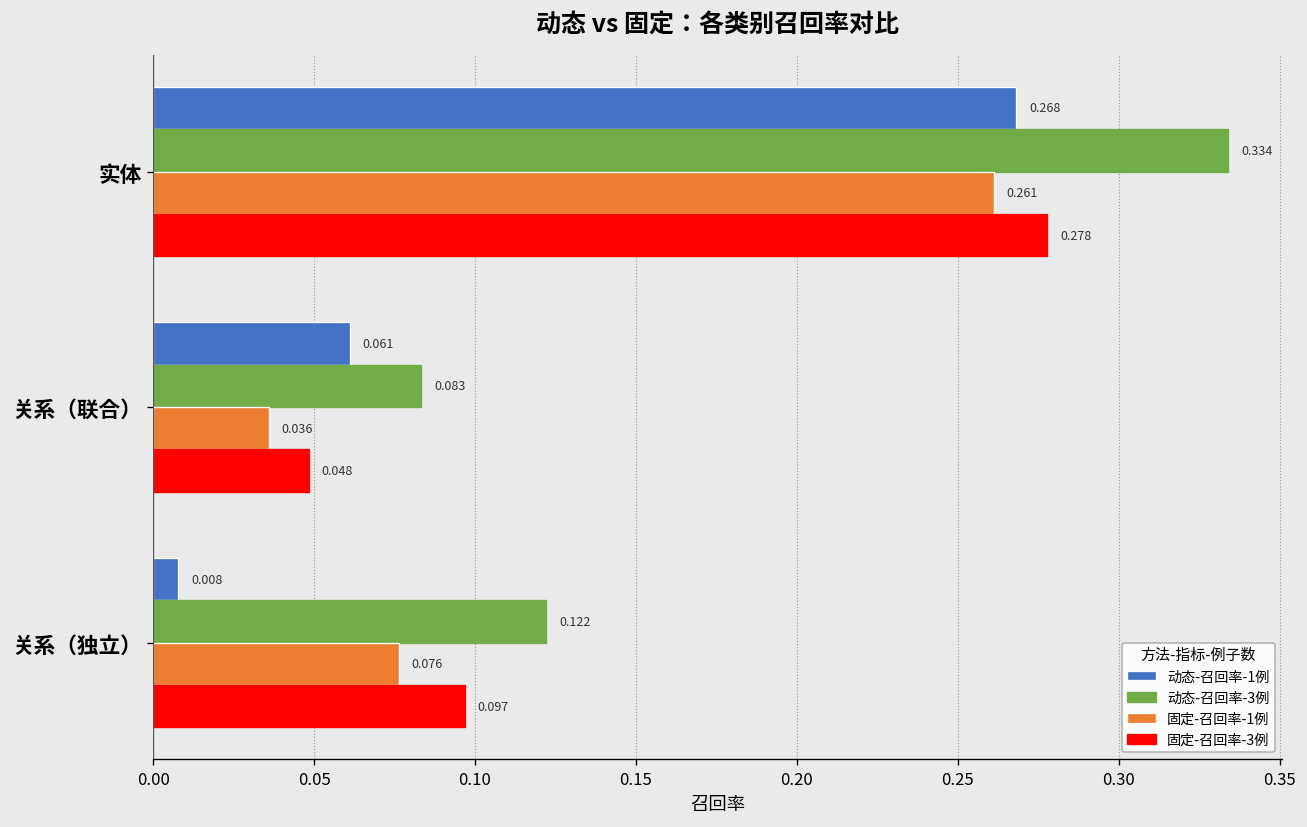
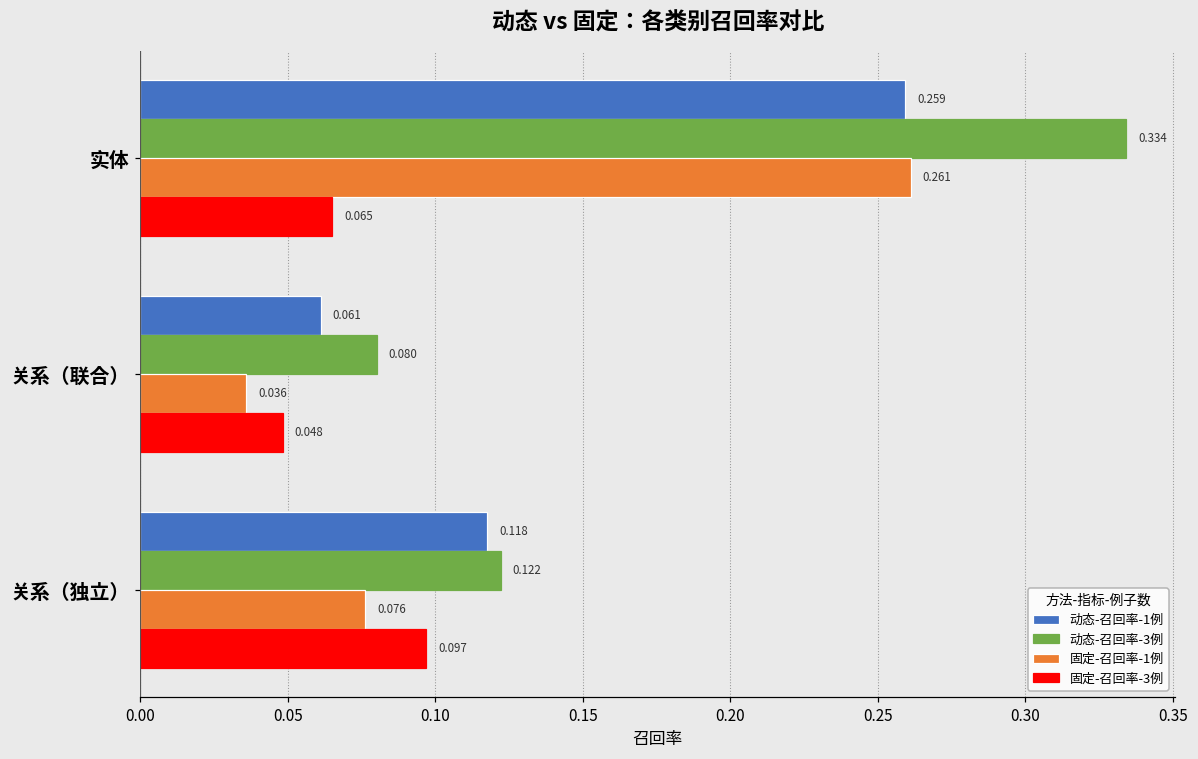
动态-召回率-1例, 实体: 0.268 -> 0.259
固定-召回率-3例, 实体: 0.278 -> 0.065
动态-召回率-3例, 关系（联合）: 0.083 -> 0.080
动态-召回率-1例, 关系（独立）: 0.008 -> 0.118
